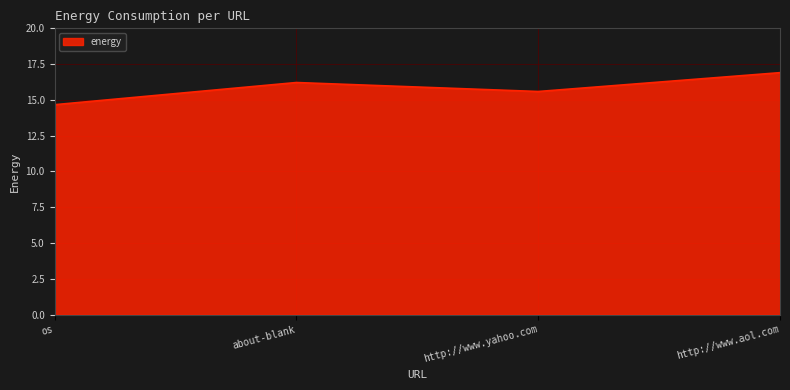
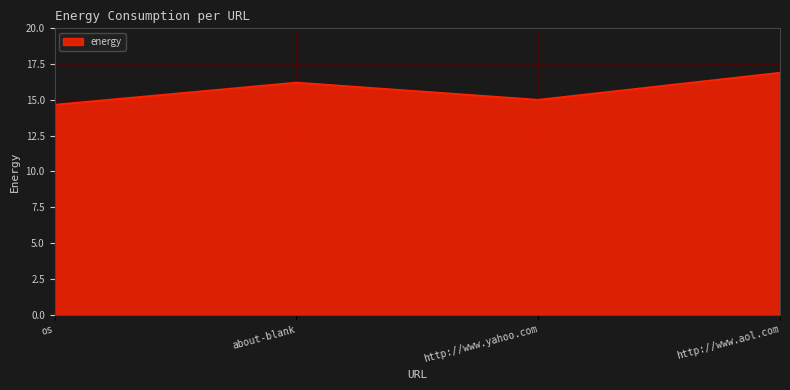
http://www.yahoo.com: 15.6 -> 15.0
